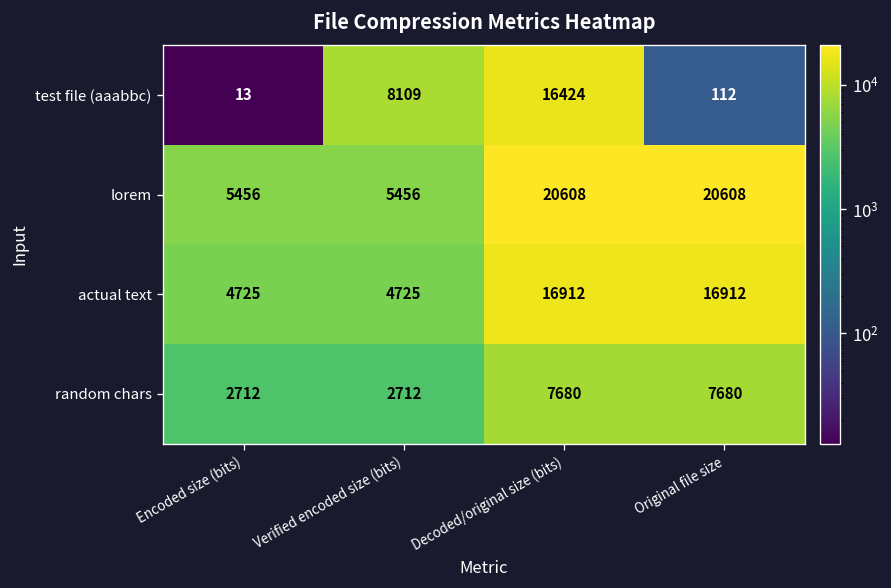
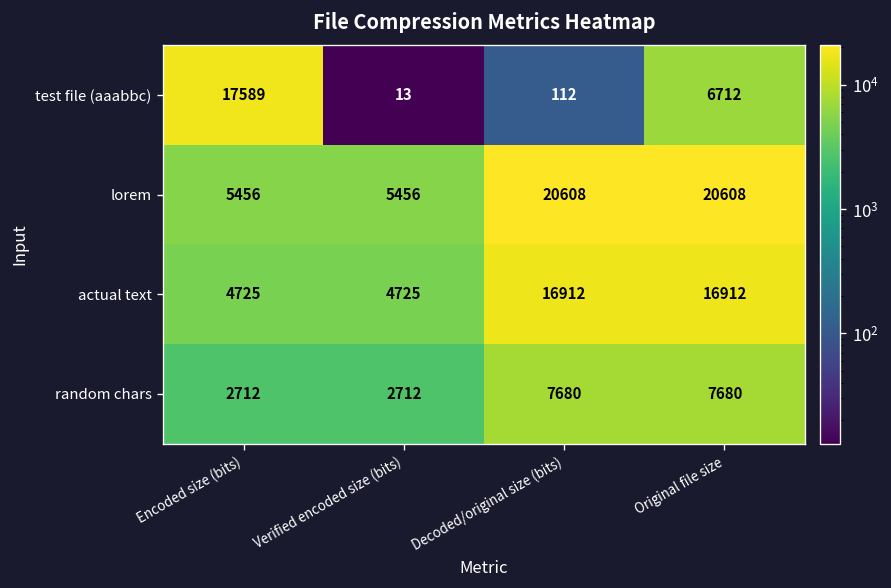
test file (aaabbc), Encoded size (bits): 13 -> 17589
test file (aaabbc), Verified encoded size (bits): 8109 -> 13
test file (aaabbc), Decoded/original size (bits): 16424 -> 112
test file (aaabbc), Original file size: 112 -> 6712
